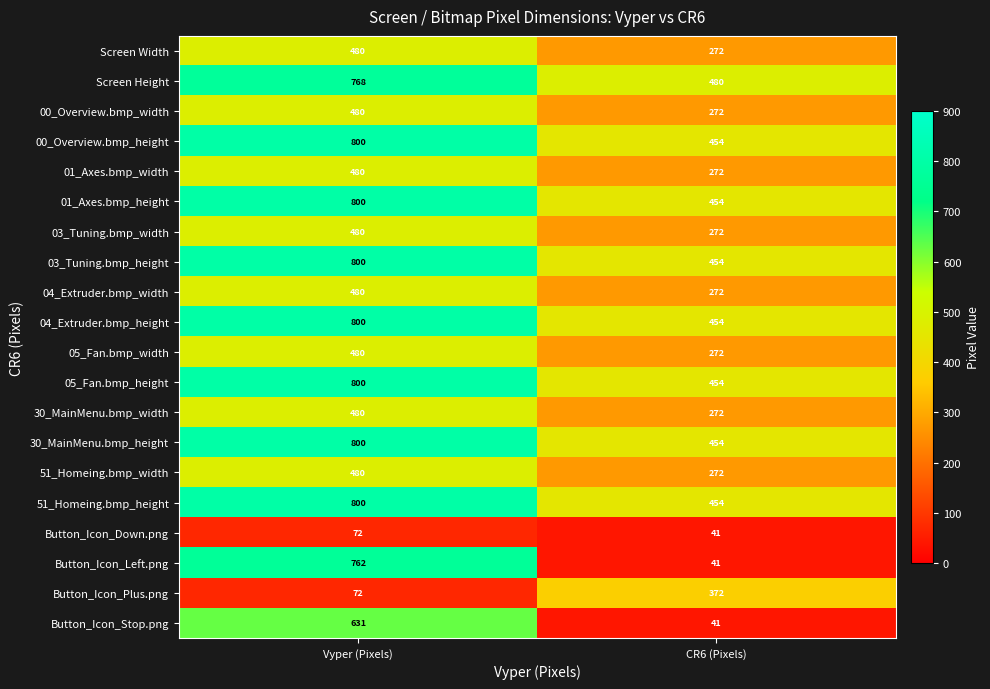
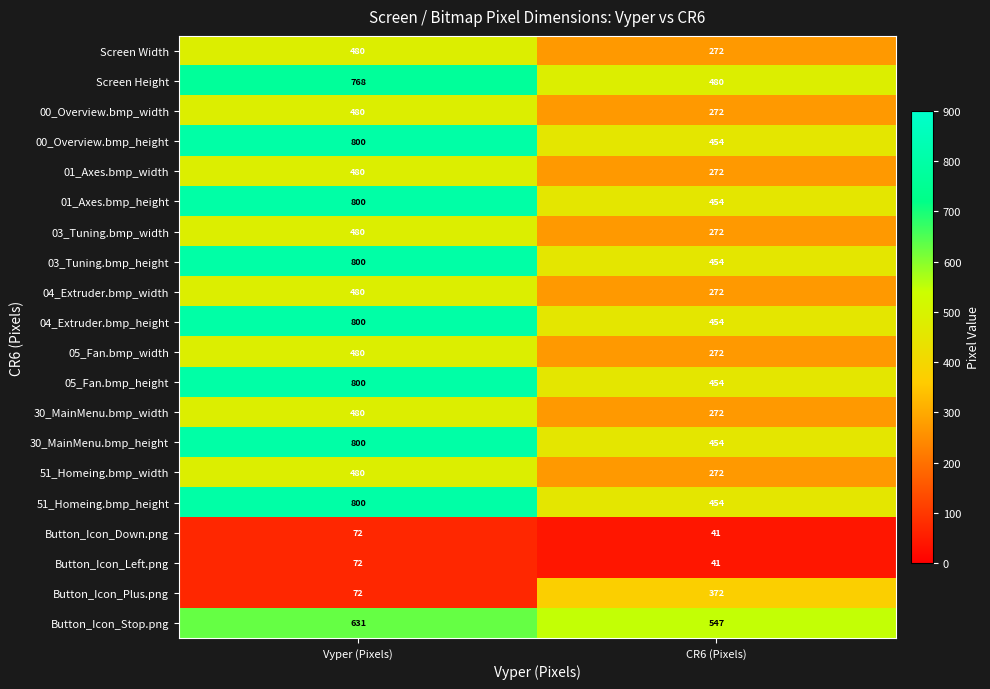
Button_Icon_Left.png, Vyper (Pixels): 762 -> 72
Button_Icon_Stop.png, CR6 (Pixels): 41 -> 547
